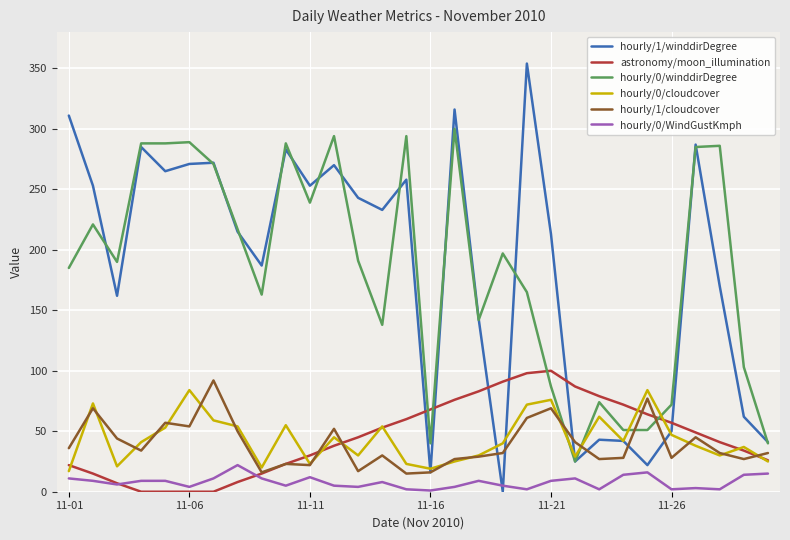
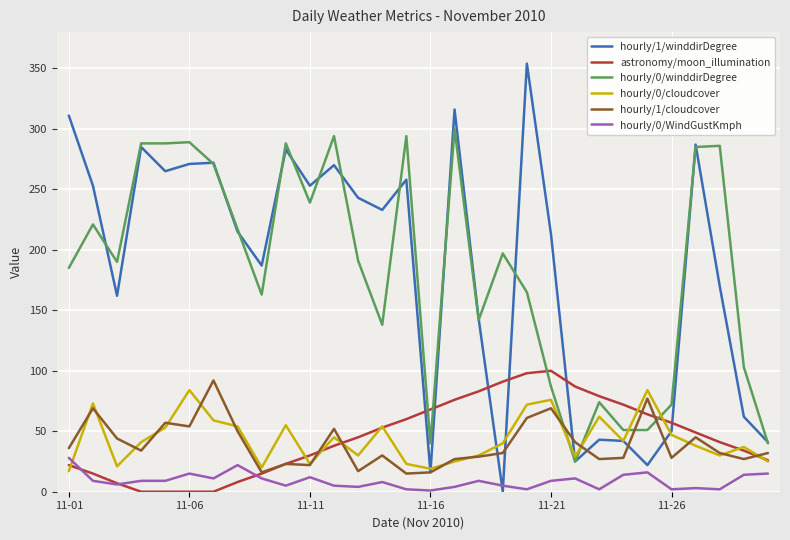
hourly/0/WindGustKmph, 11-01: 11 -> 28
hourly/0/WindGustKmph, 11-06: 4 -> 15
